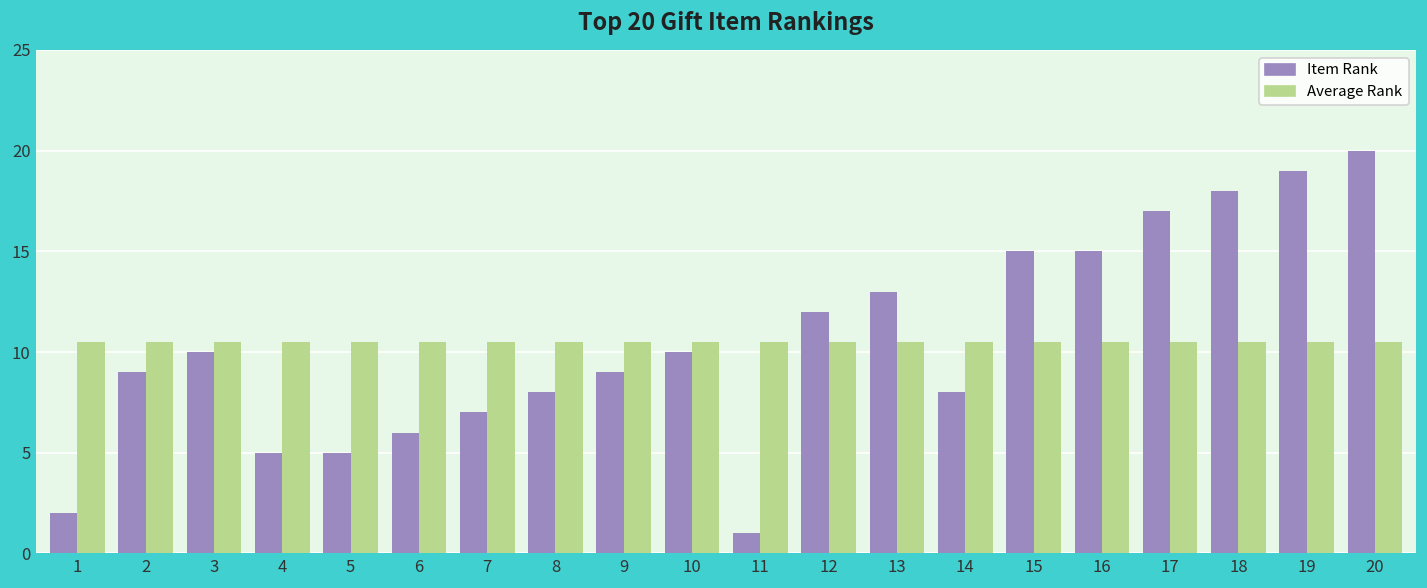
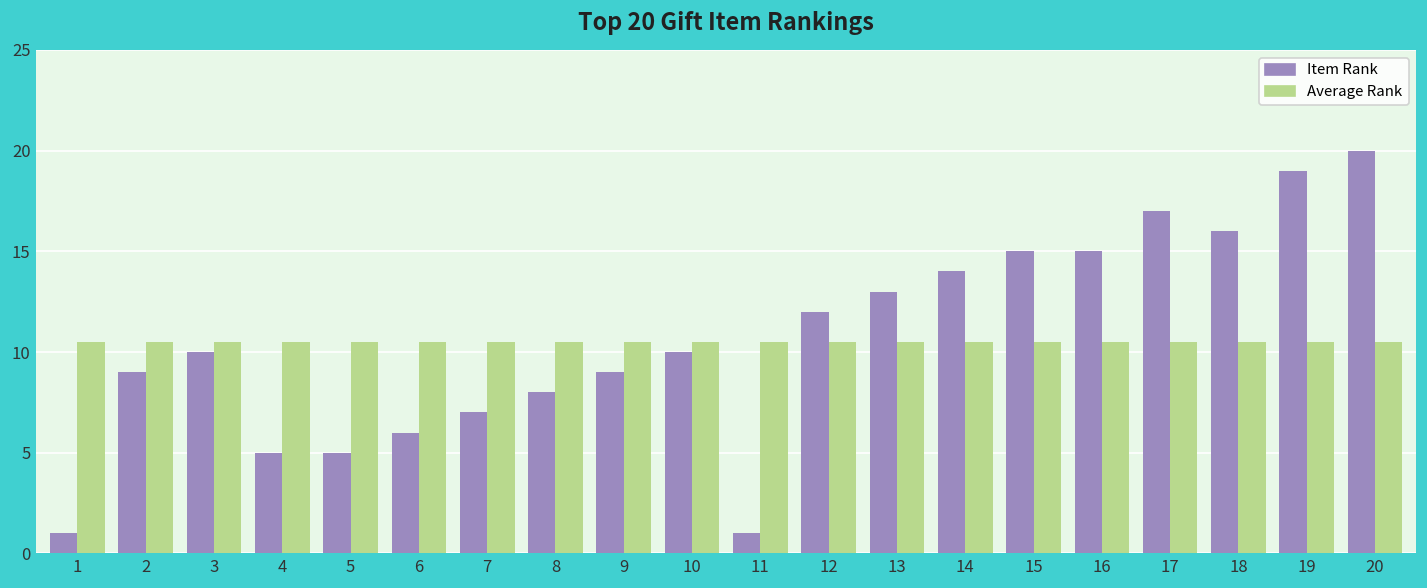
Item Rank, 1: 2 -> 1
Item Rank, 14: 8 -> 14
Item Rank, 18: 18 -> 16
